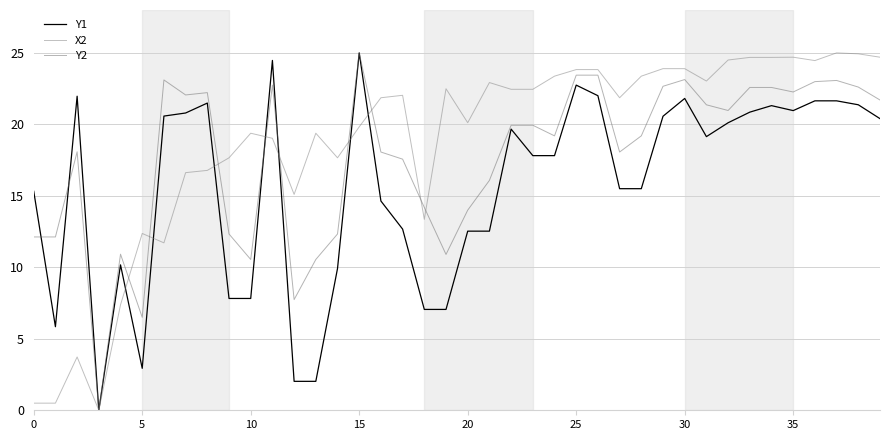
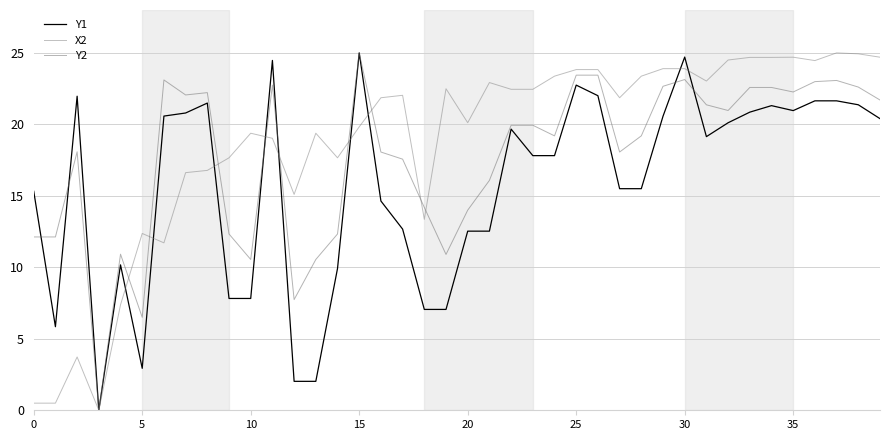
Y1, 30: 21.8 -> 24.7
